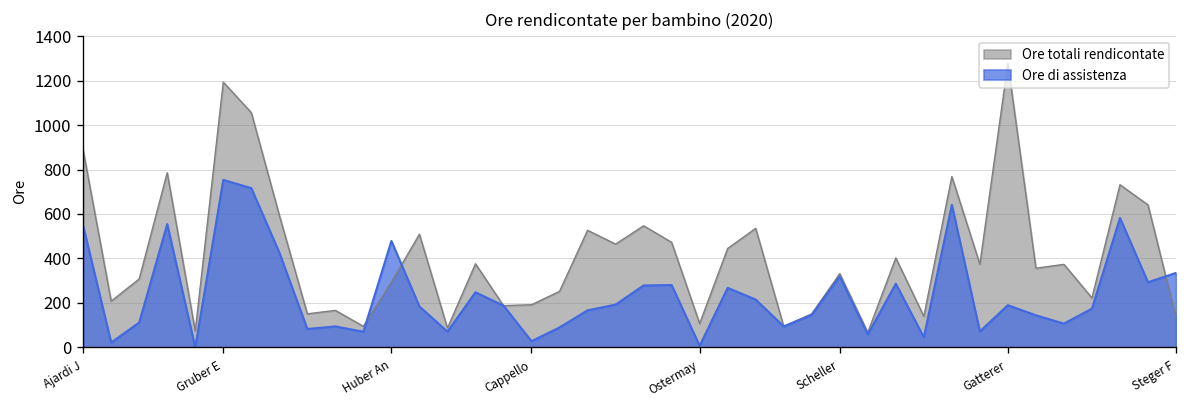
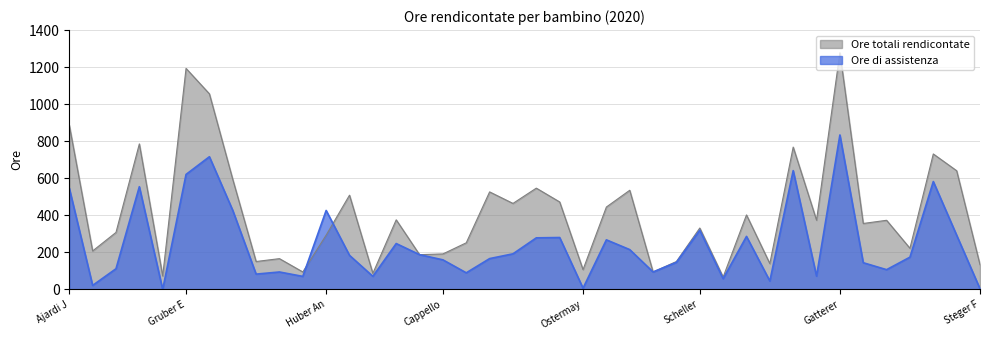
Ore di assistenza, Gruber E: 750 -> 620
Ore di assistenza, Huber An: 480 -> 430
Ore di assistenza, Cappello: 30 -> 160
Ore di assistenza, Gatterer: 190 -> 830
Ore di assistenza, Steger F: 340 -> 0
